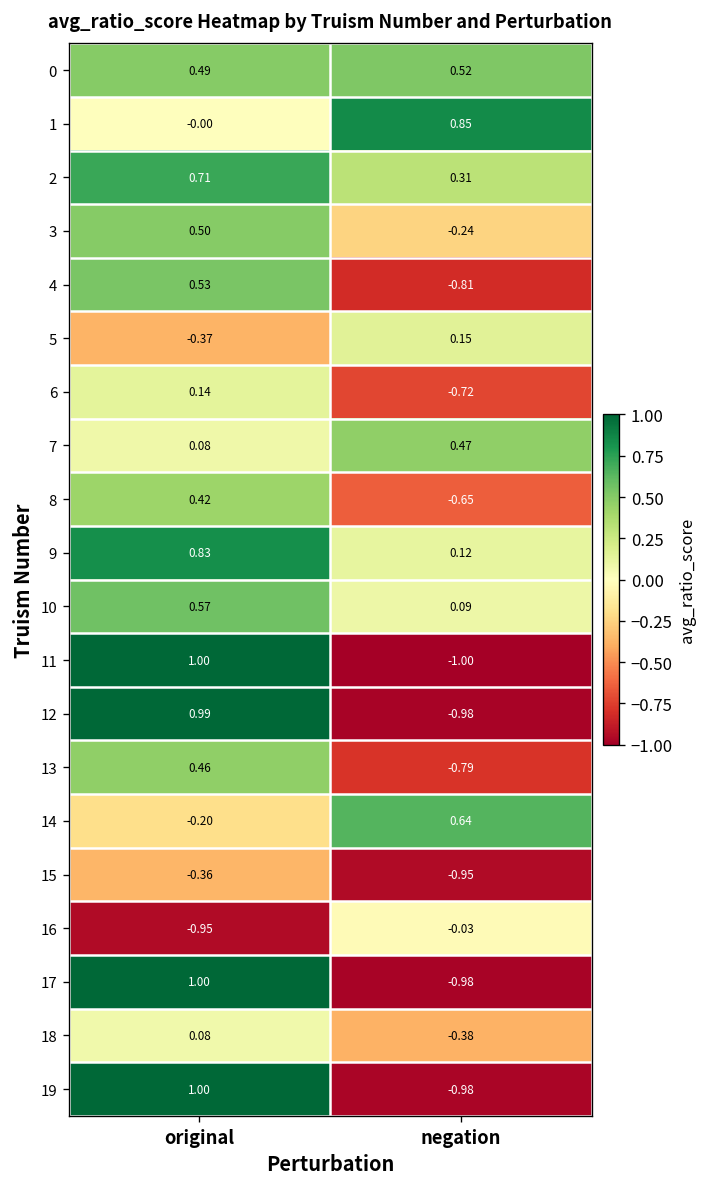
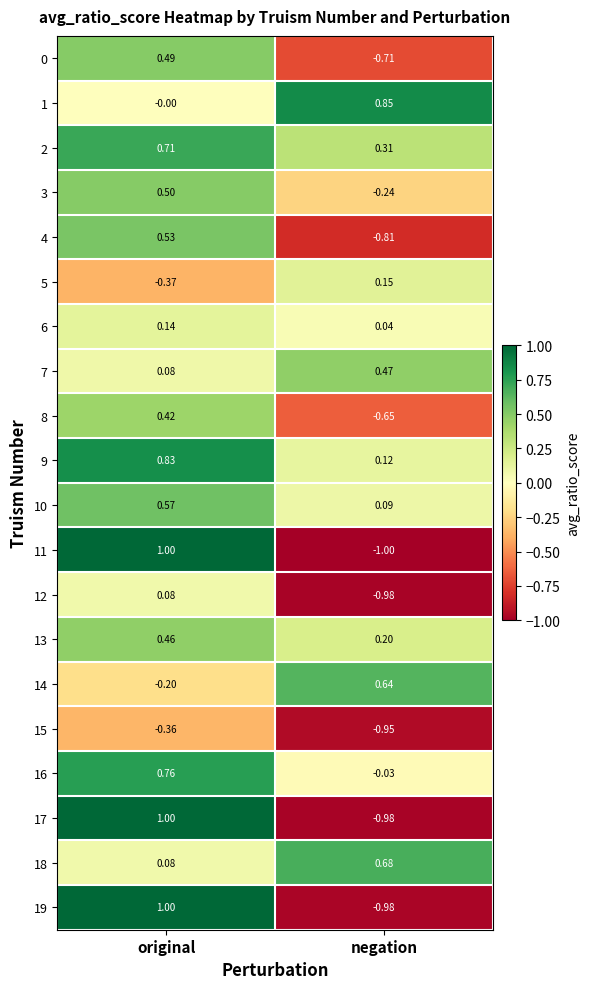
0, negation: 0.52 -> -0.71
6, negation: -0.72 -> 0.04
12, original: 0.99 -> 0.08
13, negation: -0.79 -> 0.20
16, original: -0.95 -> 0.76
18, negation: -0.38 -> 0.68
